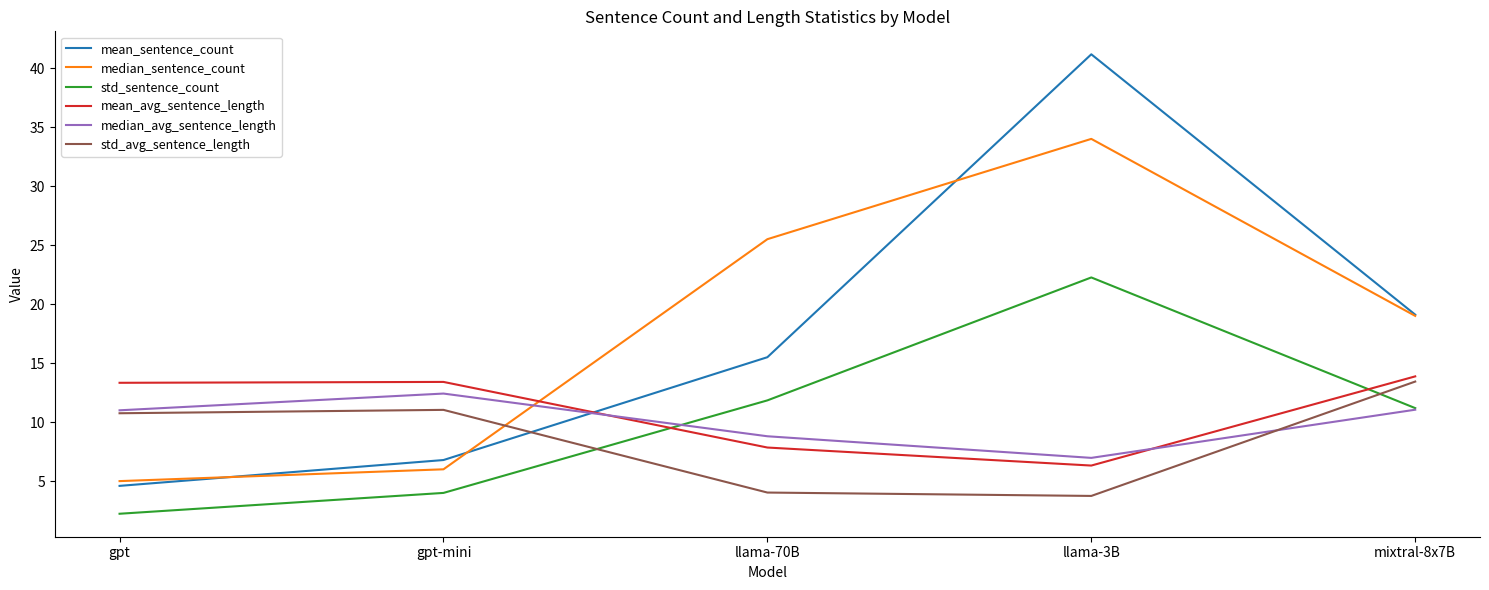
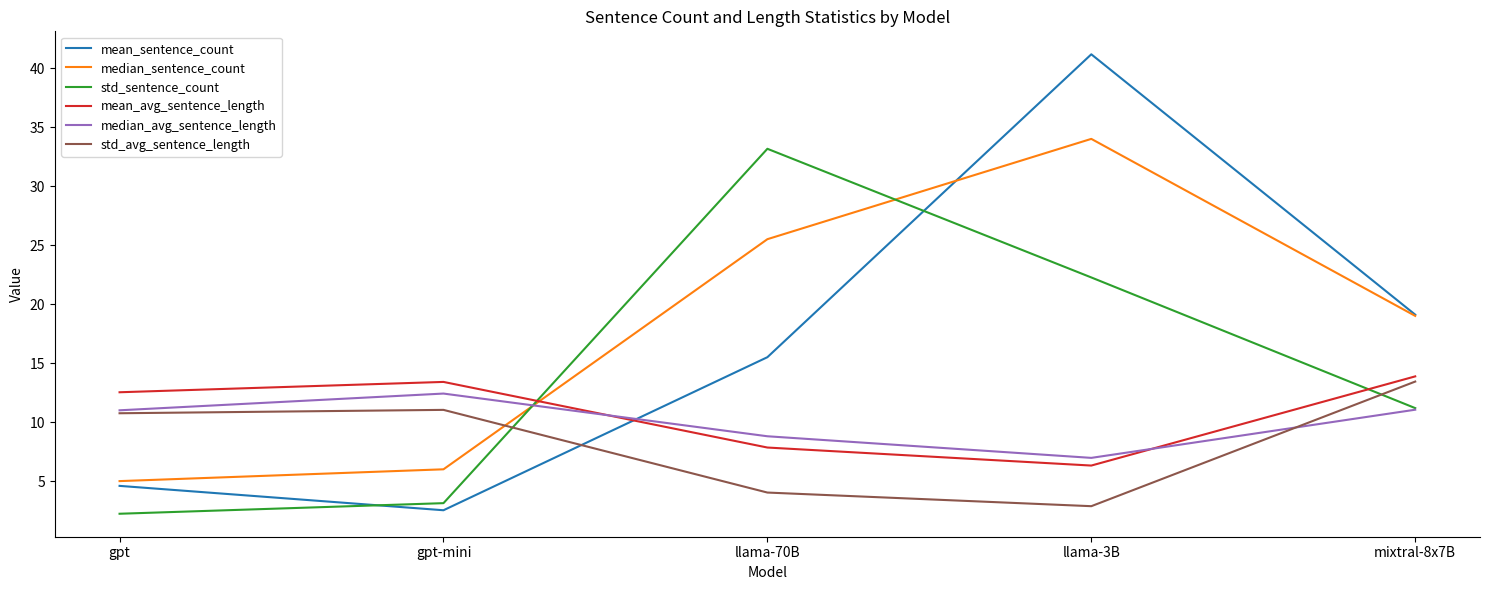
mean_avg_sentence_length, gpt: 13.3 -> 12.5
mean_sentence_count, gpt-mini: 6.8 -> 2.5
std_sentence_count, gpt-mini: 4.0 -> 3.1
std_sentence_count, llama-70B: 11.8 -> 33.2
std_avg_sentence_length, llama-3B: 3.7 -> 2.9
